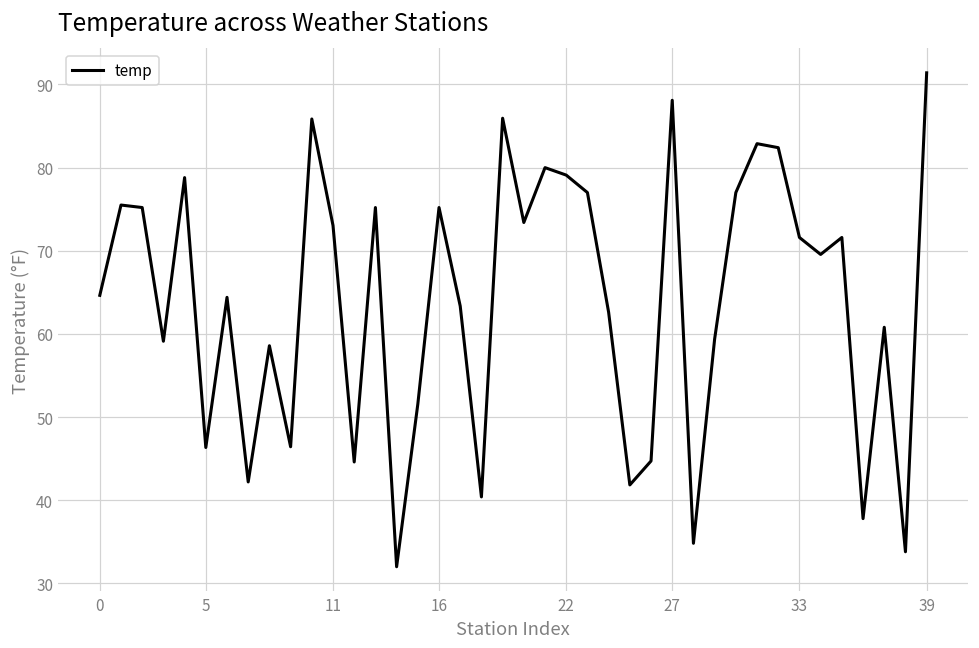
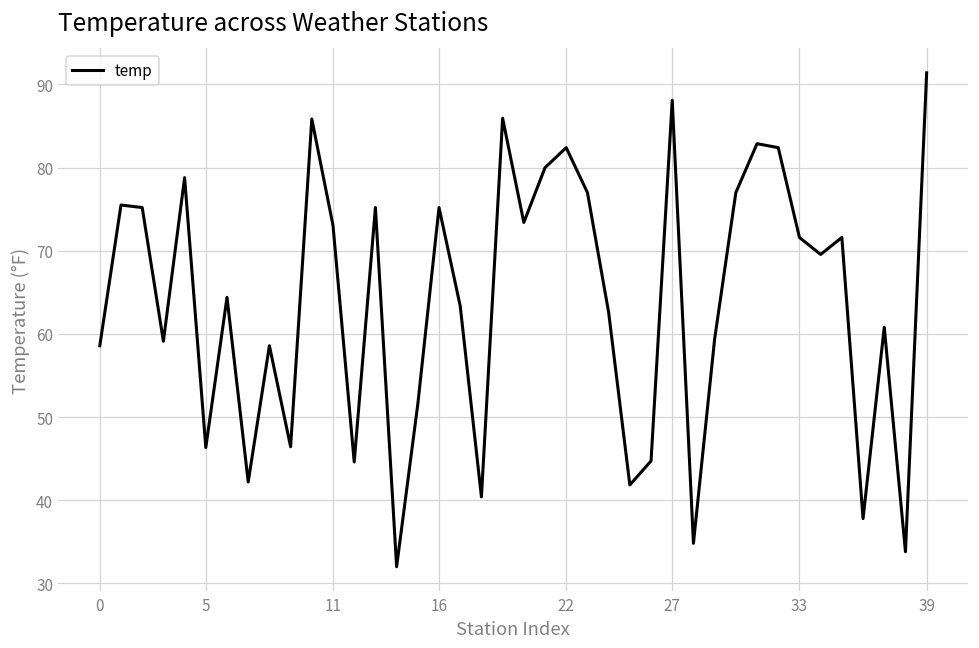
0: 65 -> 59
22: 79 -> 82
